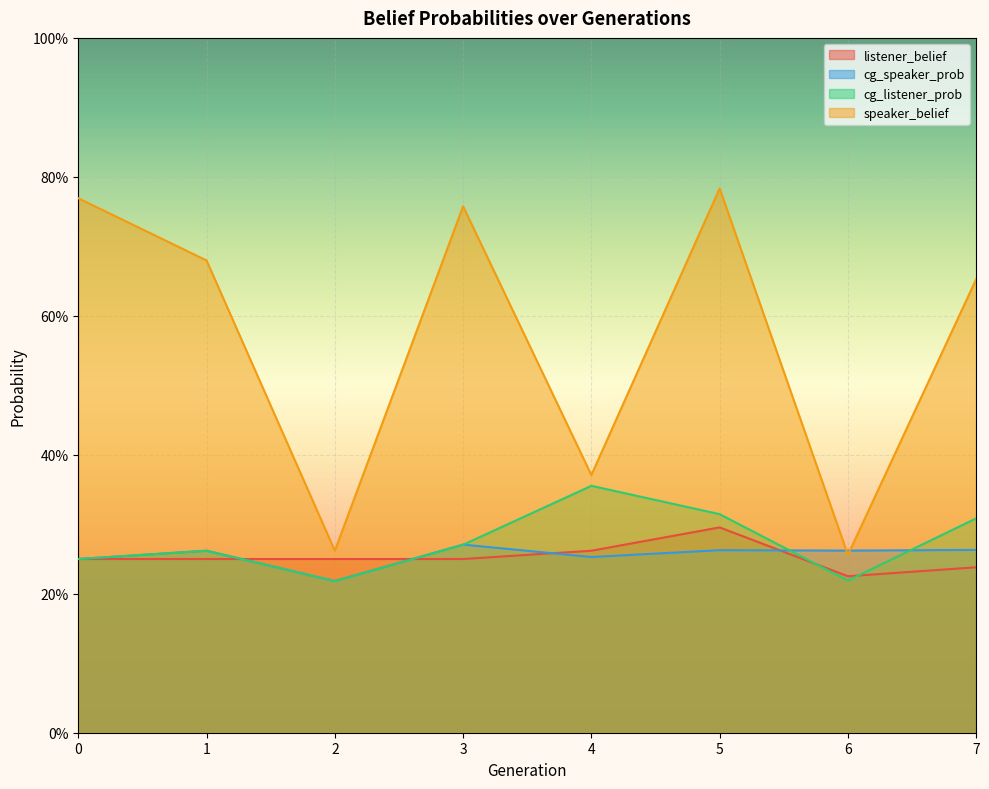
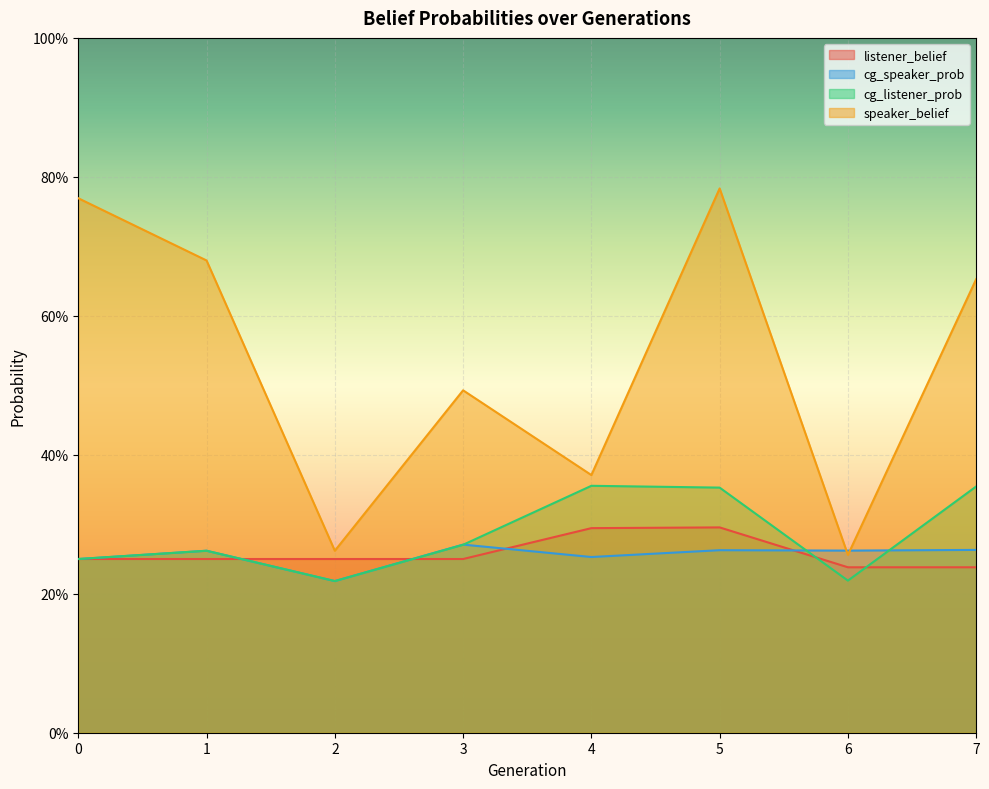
speaker_belief, 3: 76% -> 49%
listener_belief, 4: 26% -> 29%
cg_listener_prob, 5: 31% -> 35%
listener_belief, 6: 23% -> 24%
cg_listener_prob, 7: 31% -> 35%
